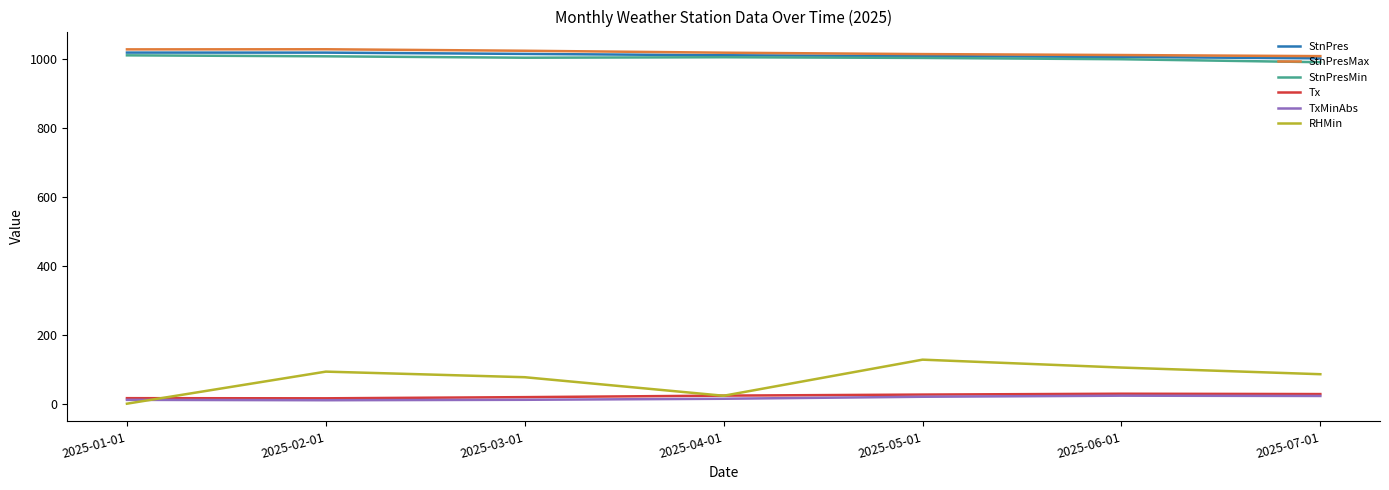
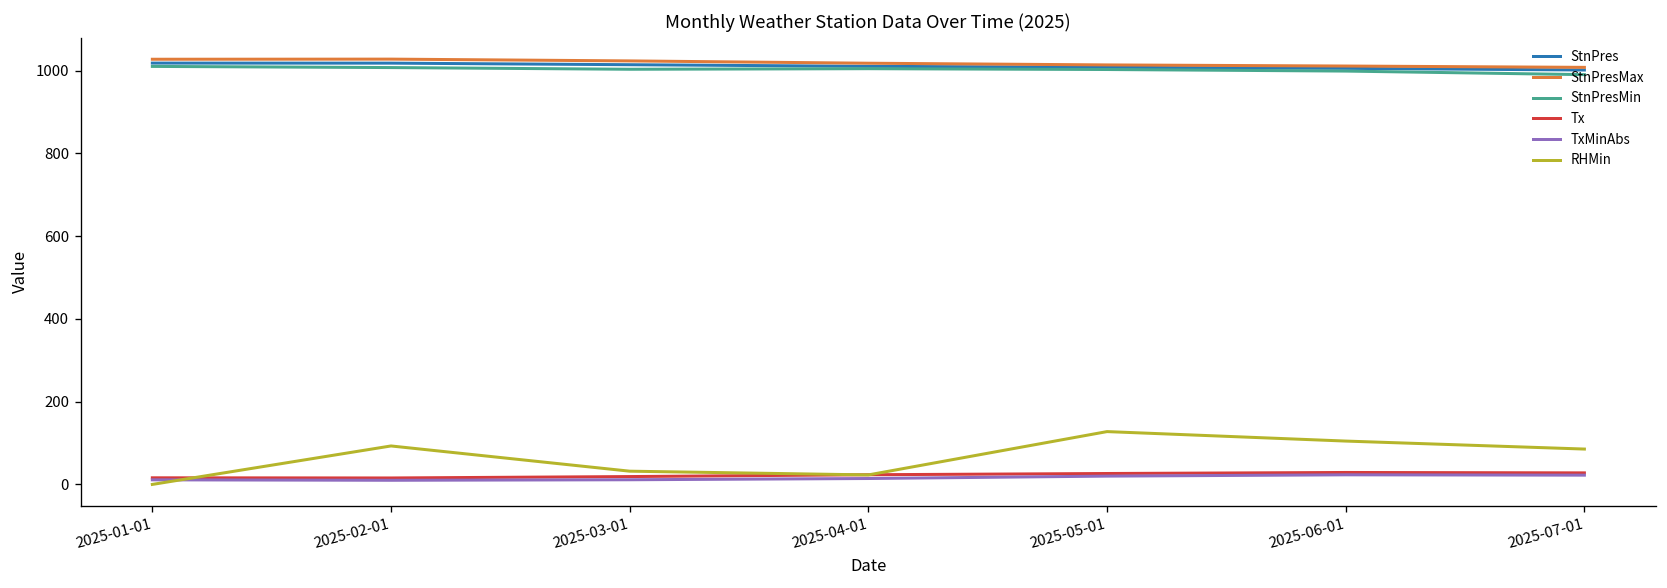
RHMin, 2025-03-01: 80 -> 30
